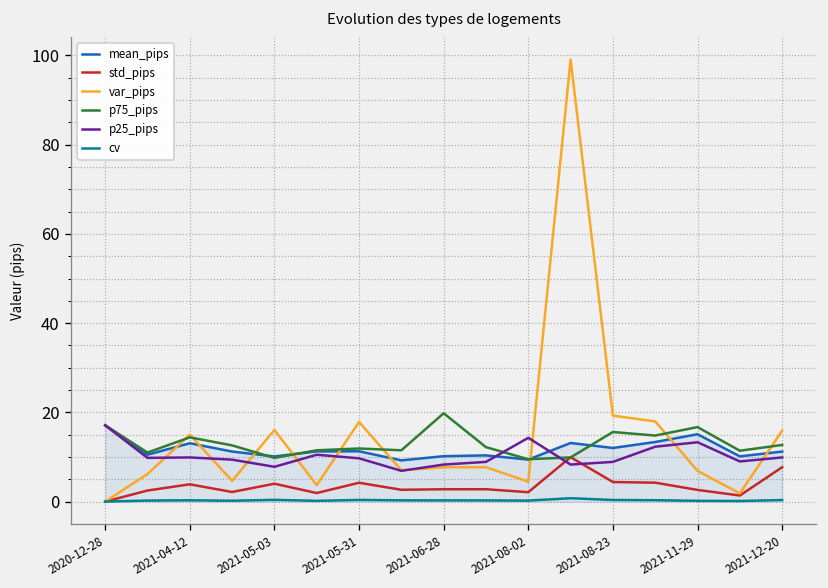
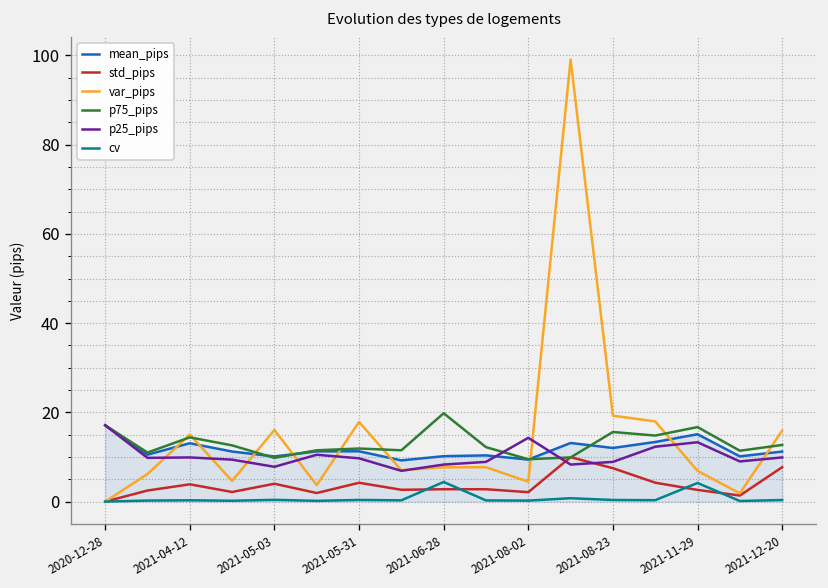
cv, 2021-06-28: 0 -> 4
std_pips, 2021-08-23: 4 -> 7
cv, 2021-11-29: 0 -> 4
